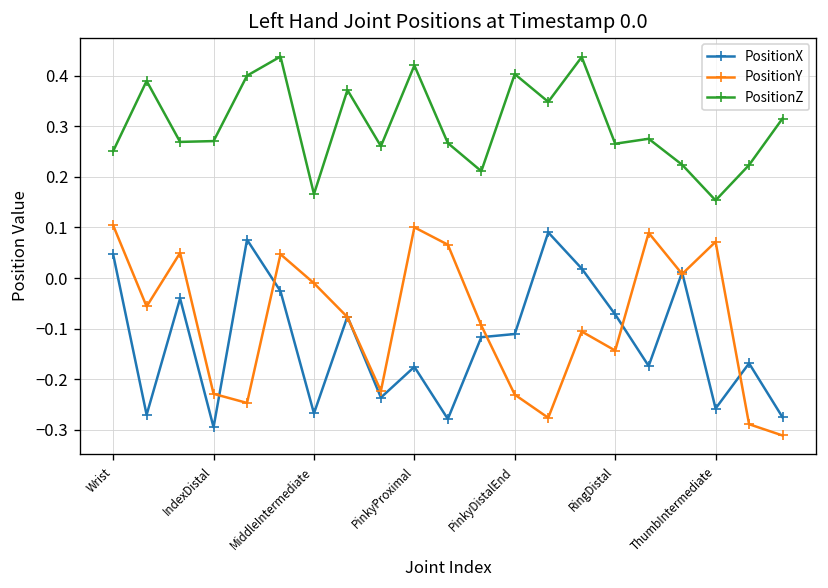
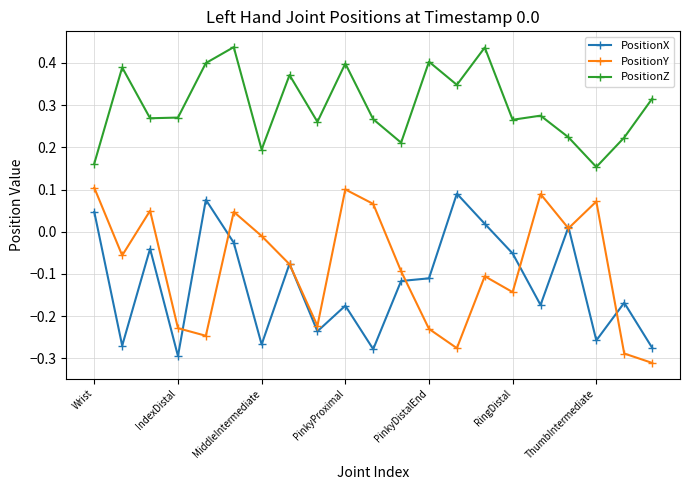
PositionZ, Wrist: 0.25 -> 0.16
PositionZ, MiddleIntermediate: 0.17 -> 0.19
PositionZ, PinkyProximal: 0.42 -> 0.40
PositionX, RingDistal: -0.07 -> -0.05
